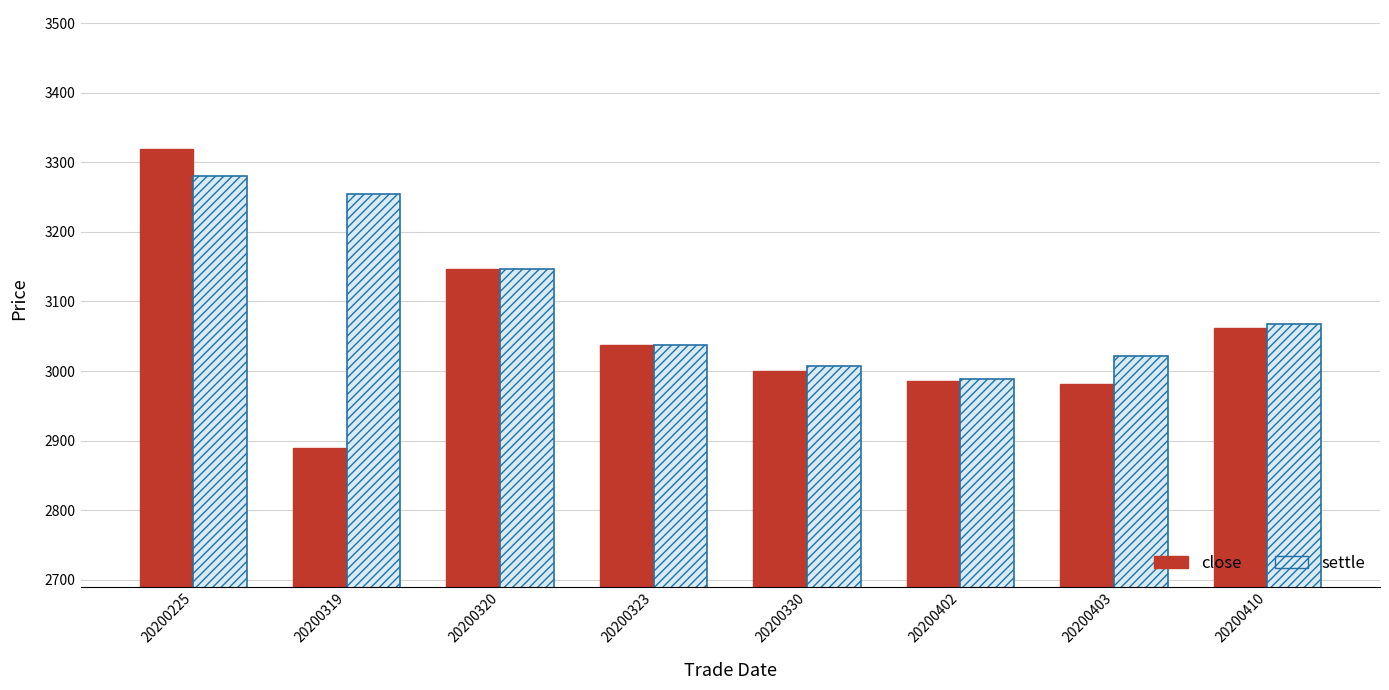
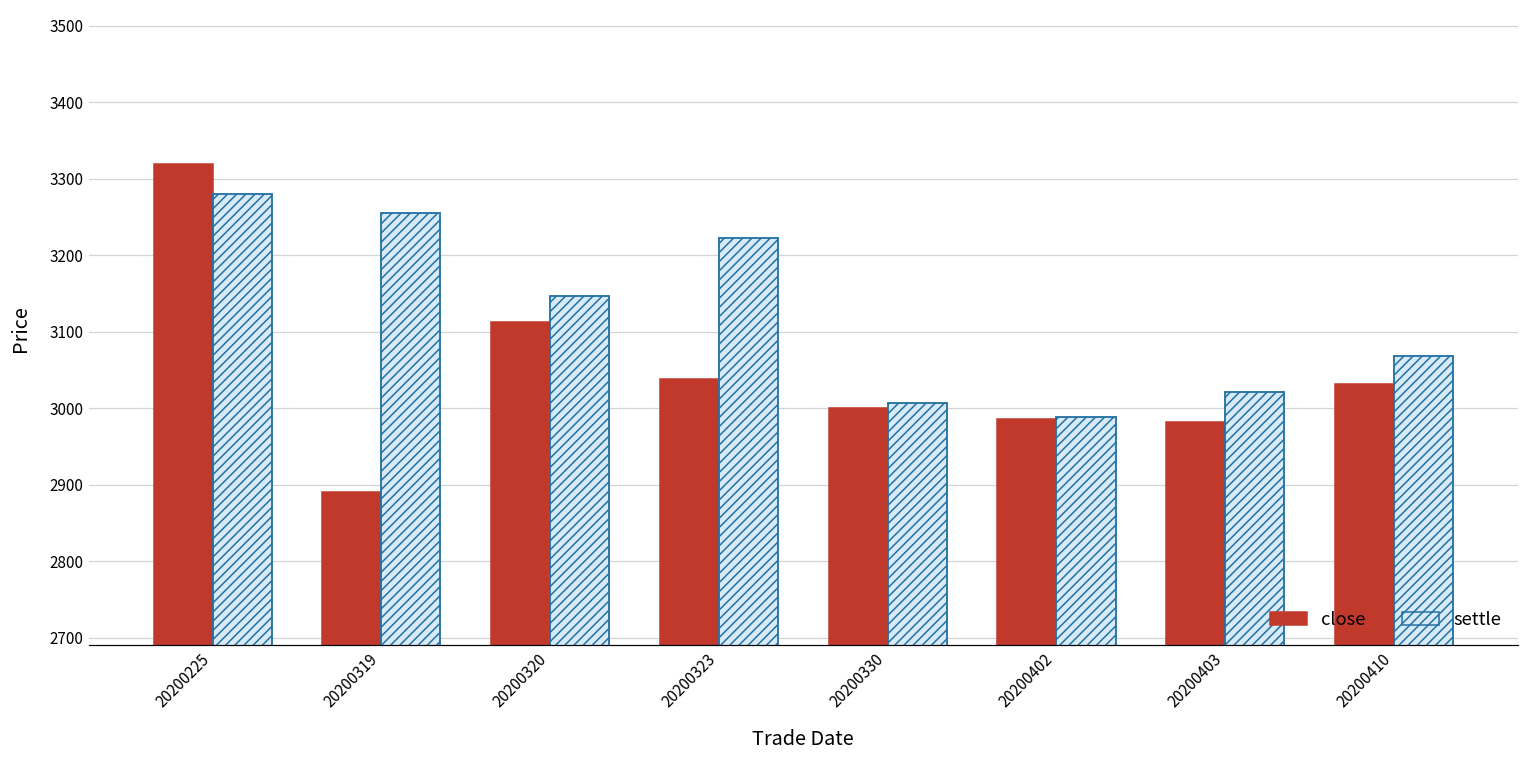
close, 20200320: 3150 -> 3110
settle, 20200323: 3040 -> 3220
close, 20200410: 3060 -> 3030
